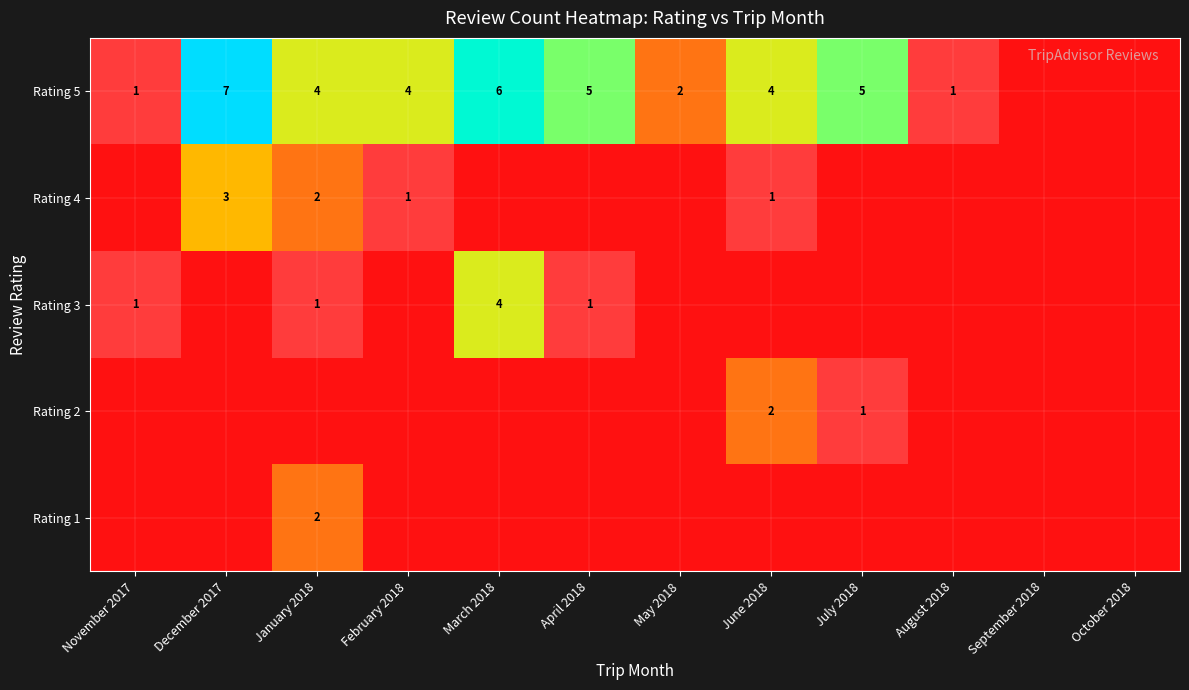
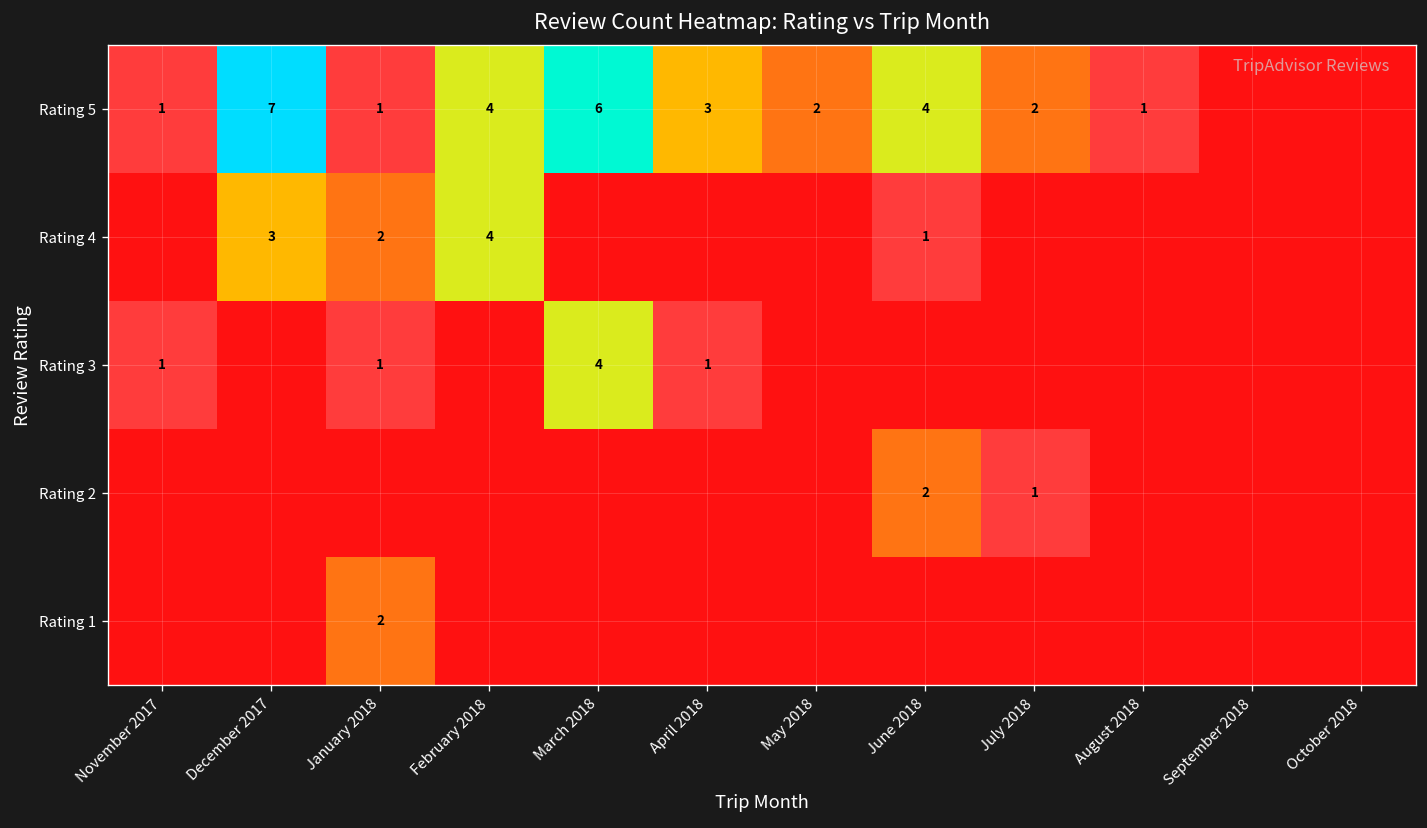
Rating 5, January 2018: 4 -> 1
Rating 5, April 2018: 5 -> 3
Rating 5, July 2018: 5 -> 2
Rating 4, February 2018: 1 -> 4
